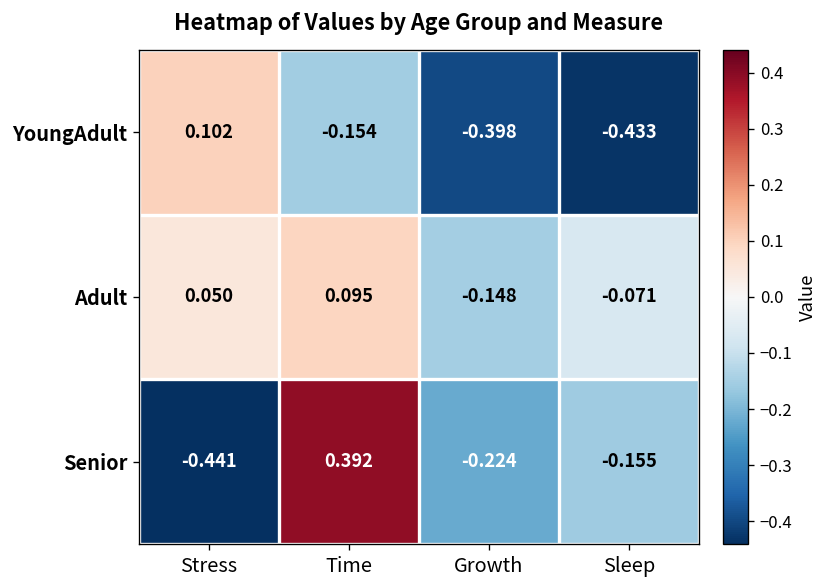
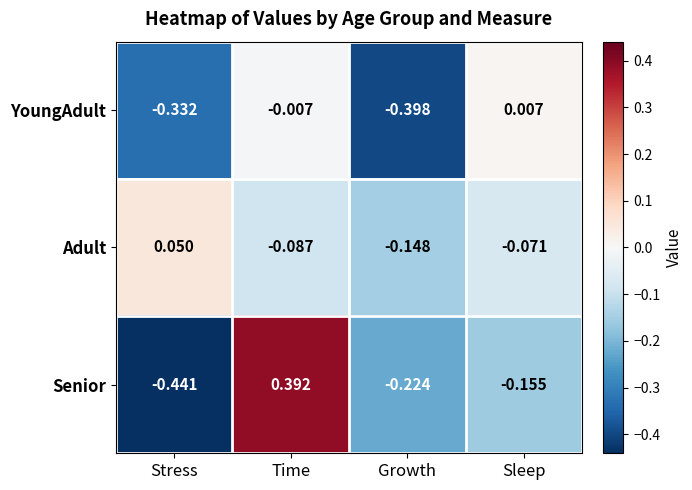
YoungAdult, Stress: 0.102 -> -0.332
YoungAdult, Time: -0.154 -> -0.007
YoungAdult, Sleep: -0.433 -> 0.007
Adult, Time: 0.095 -> -0.087
